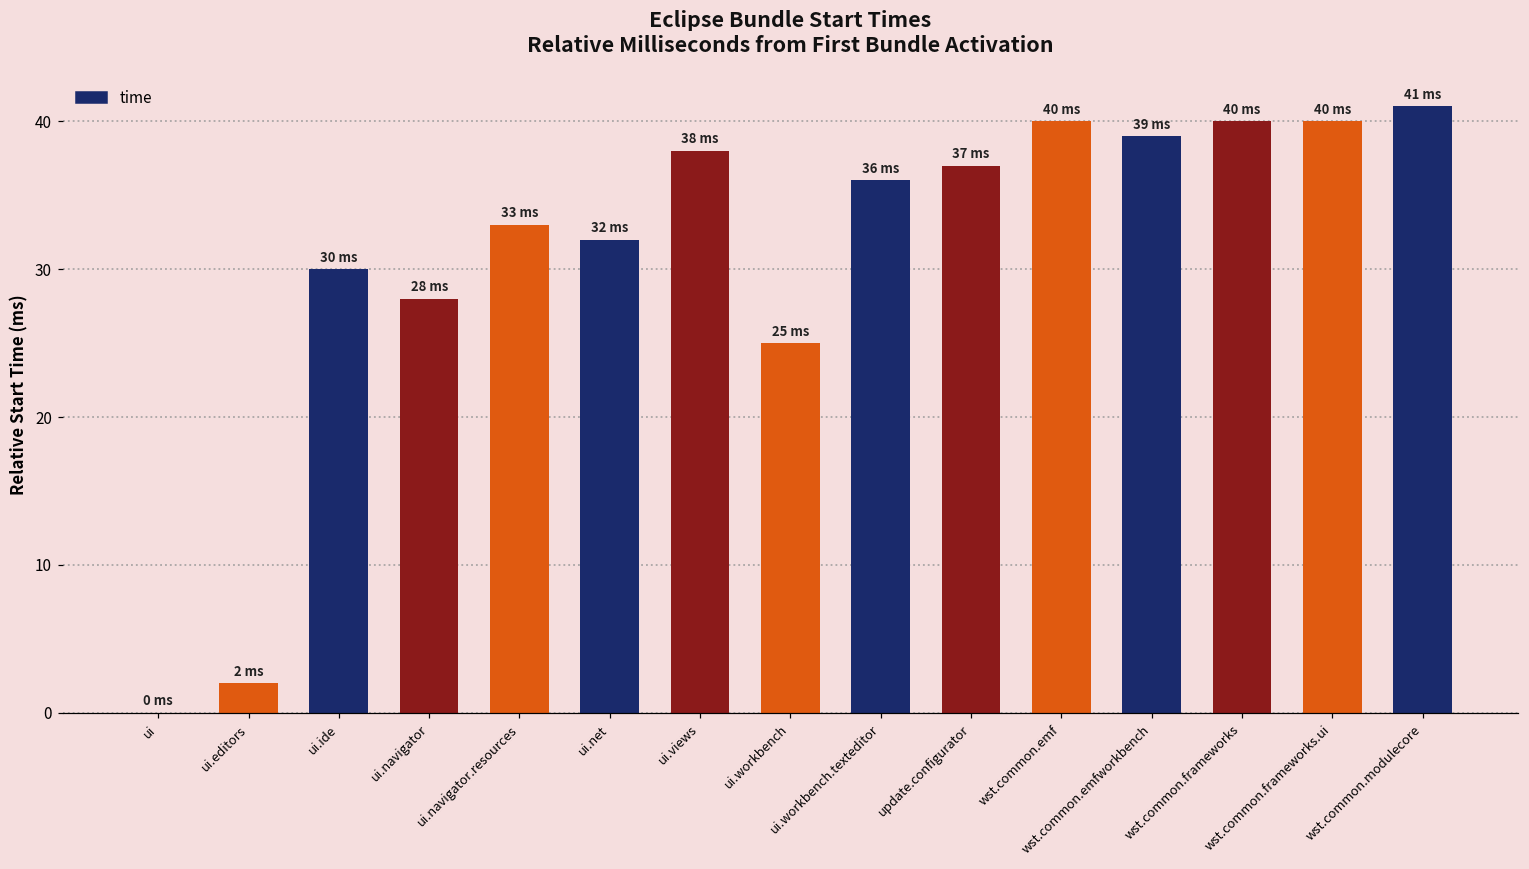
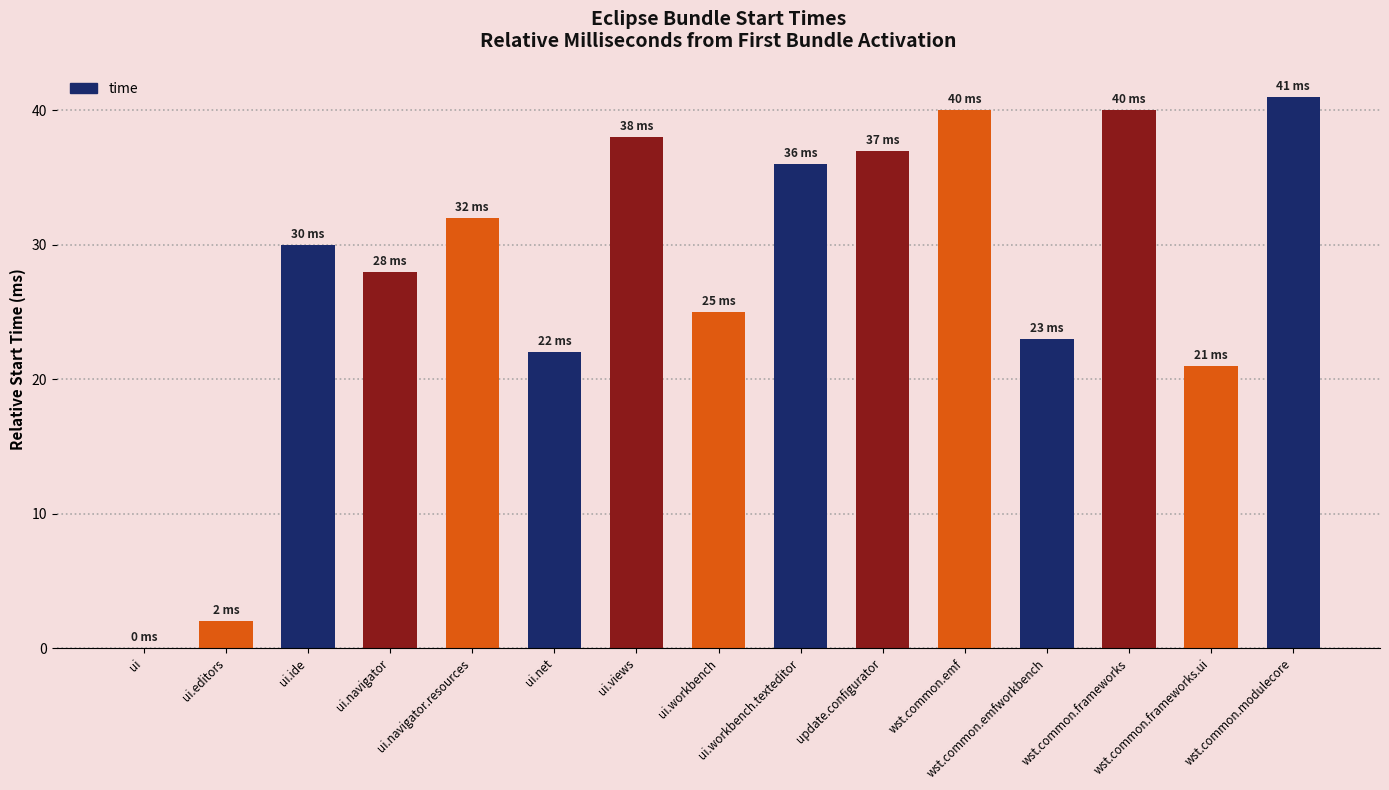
ui.navigator.resources: 33 -> 32
ui.net: 32 -> 22
wst.common.emfworkbench: 39 -> 23
wst.common.frameworks.ui: 40 -> 21
